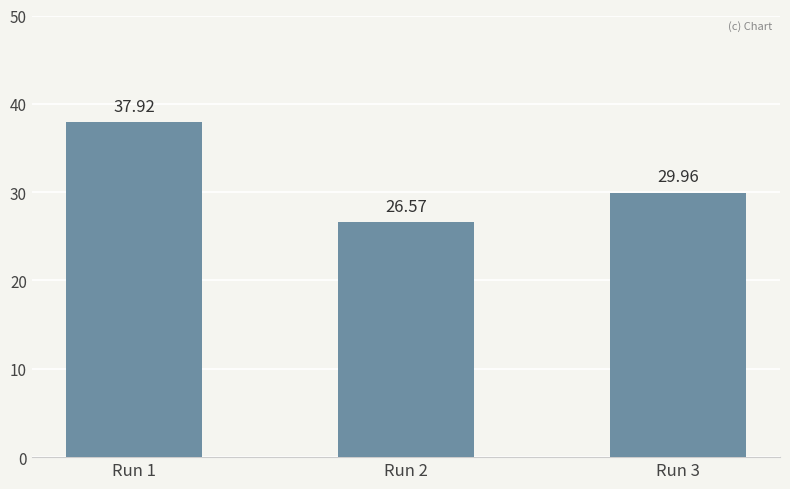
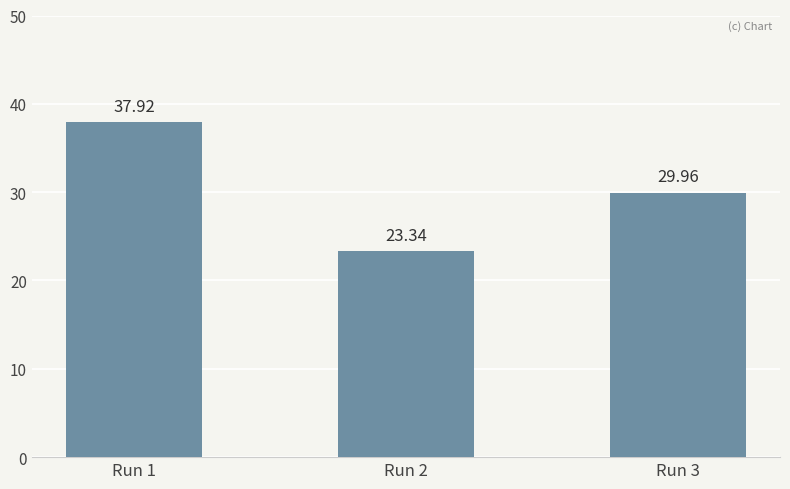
Run 2: 26.57 -> 23.34
